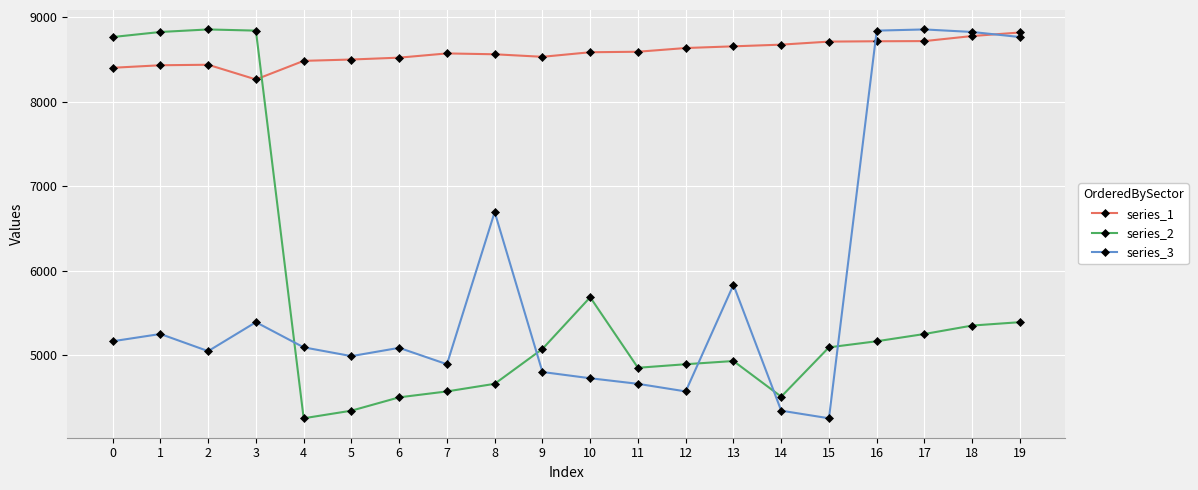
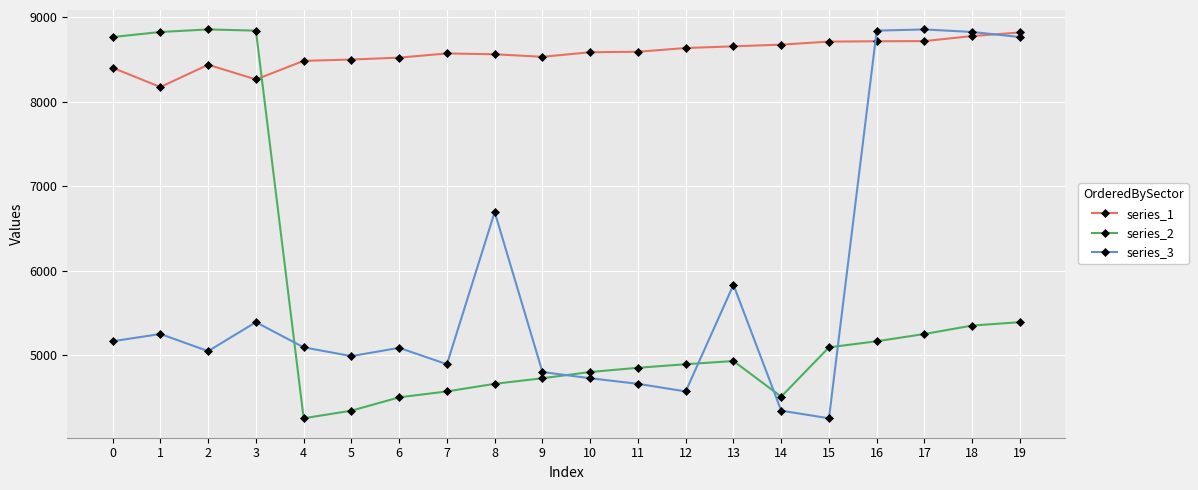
series_1, 1: 8400 -> 8200
series_2, 9: 5100 -> 4700
series_2, 10: 5700 -> 4800
